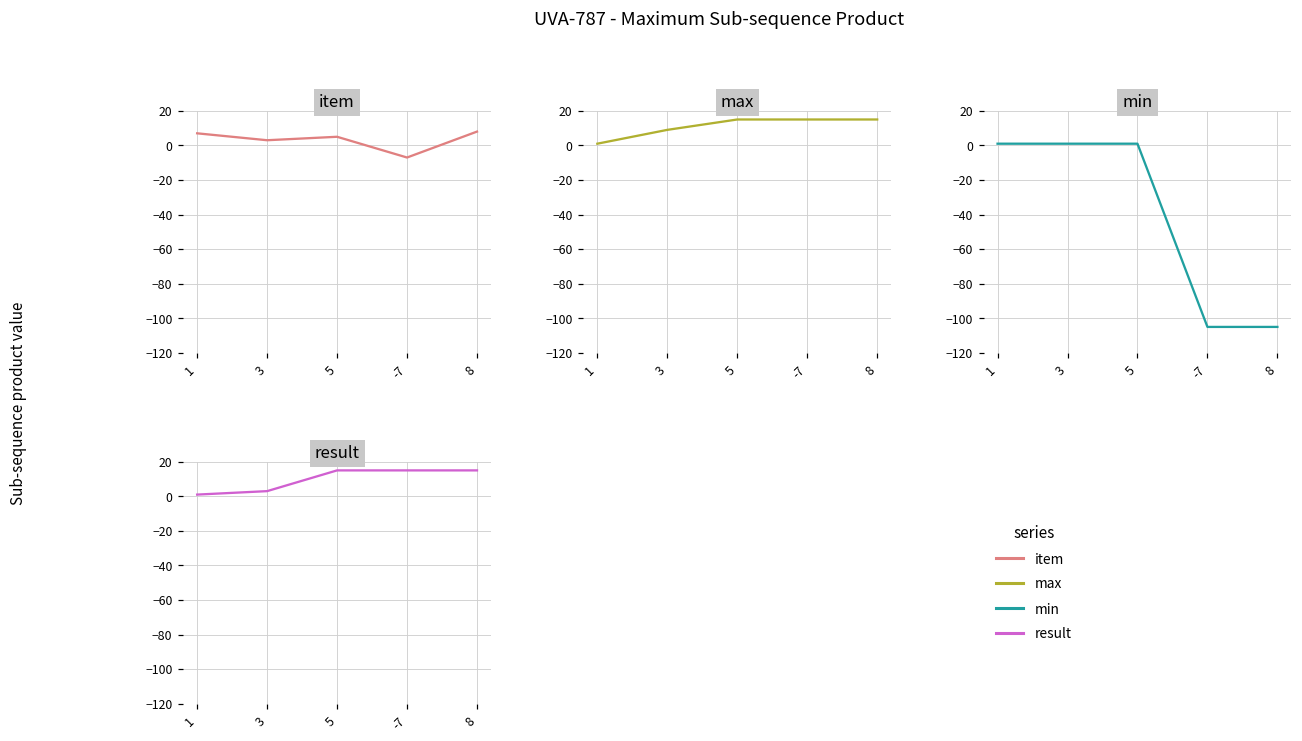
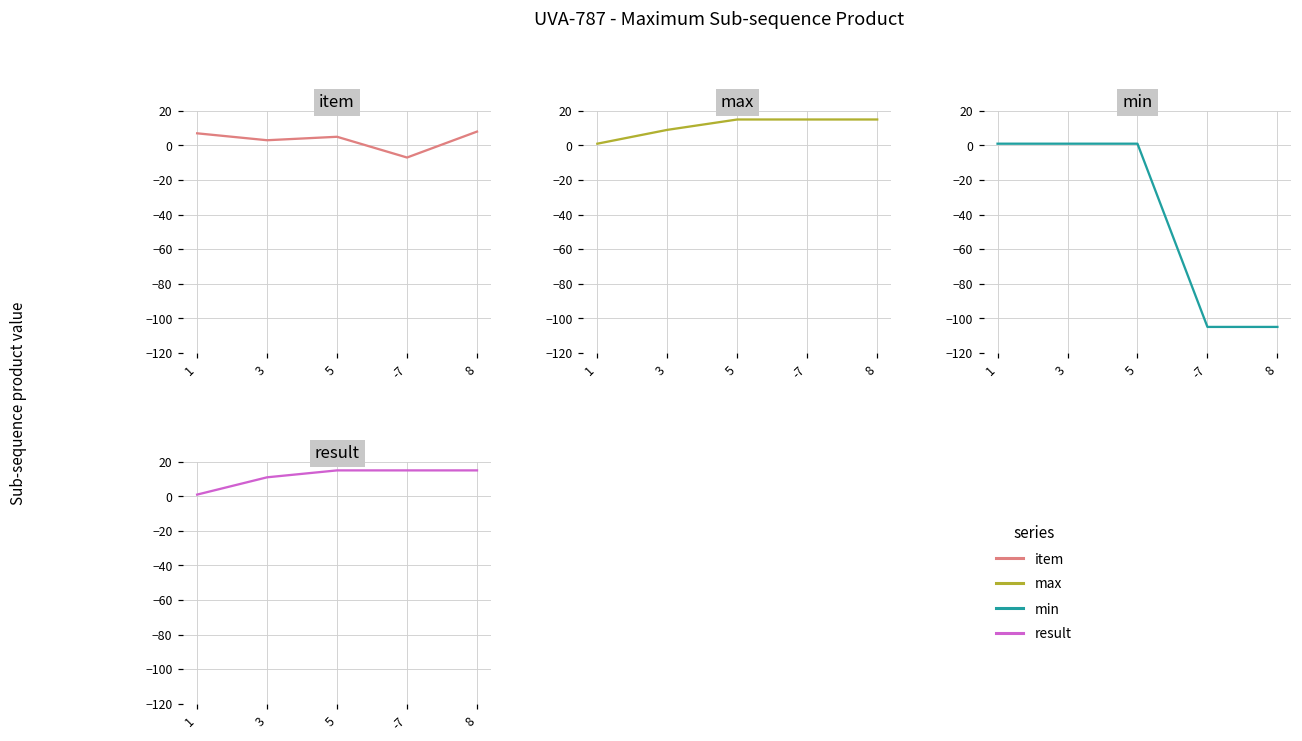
result, 3: 3 -> 11
